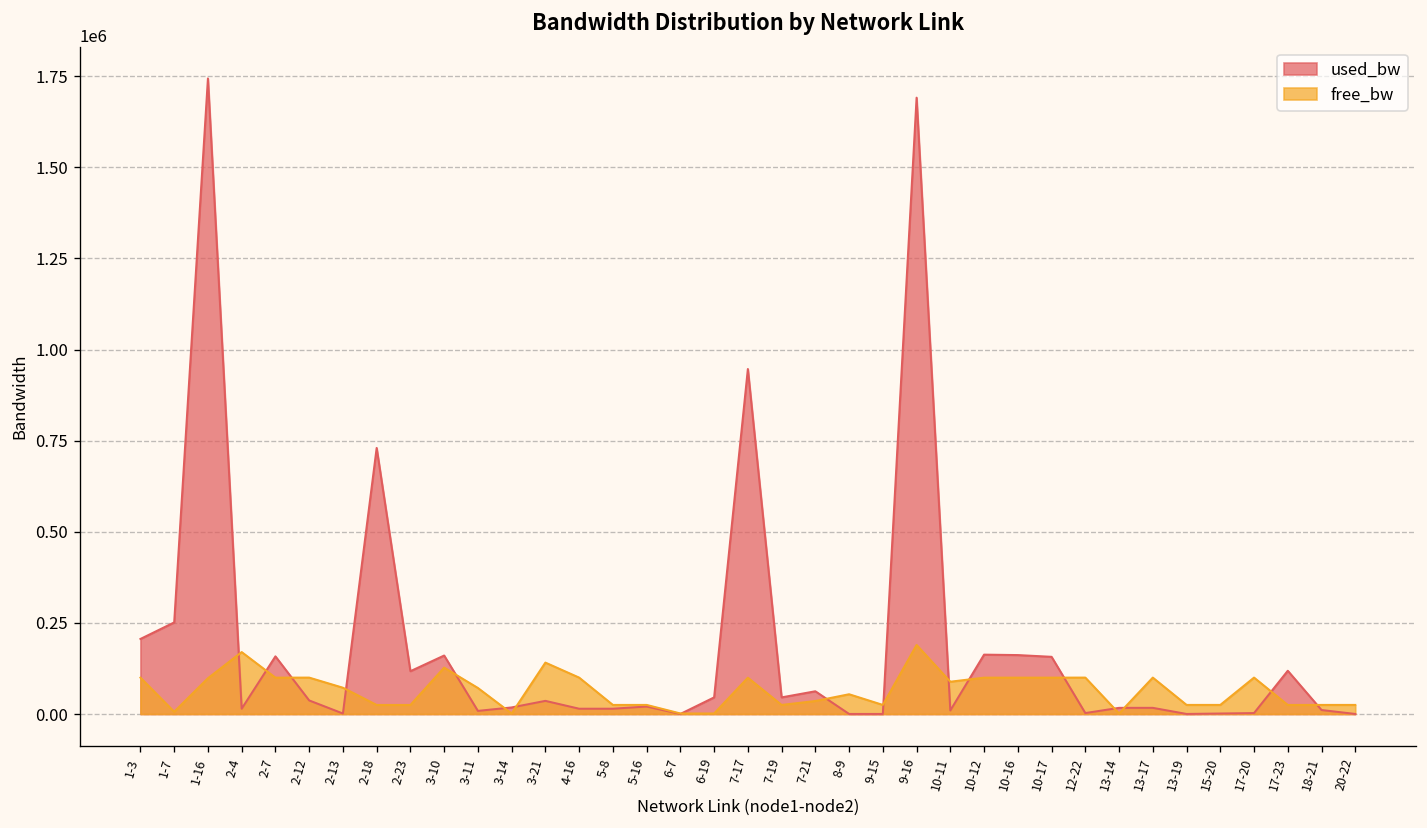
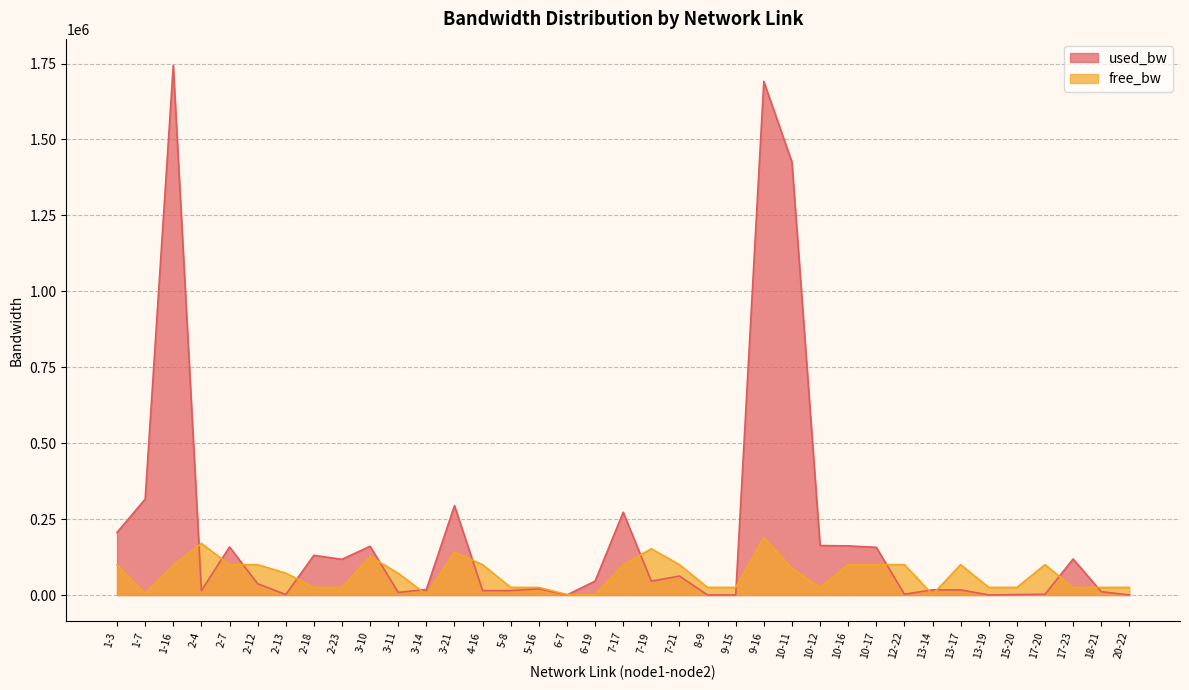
used_bw, 1-7: 250000 -> 320000
used_bw, 2-18: 730000 -> 130000
used_bw, 3-21: 40000 -> 290000
used_bw, 7-17: 950000 -> 270000
free_bw, 7-19: 20000 -> 150000
free_bw, 7-21: 40000 -> 100000
free_bw, 8-9: 50000 -> 20000
used_bw, 10-11: 10000 -> 1430000
free_bw, 10-12: 100000 -> 20000
